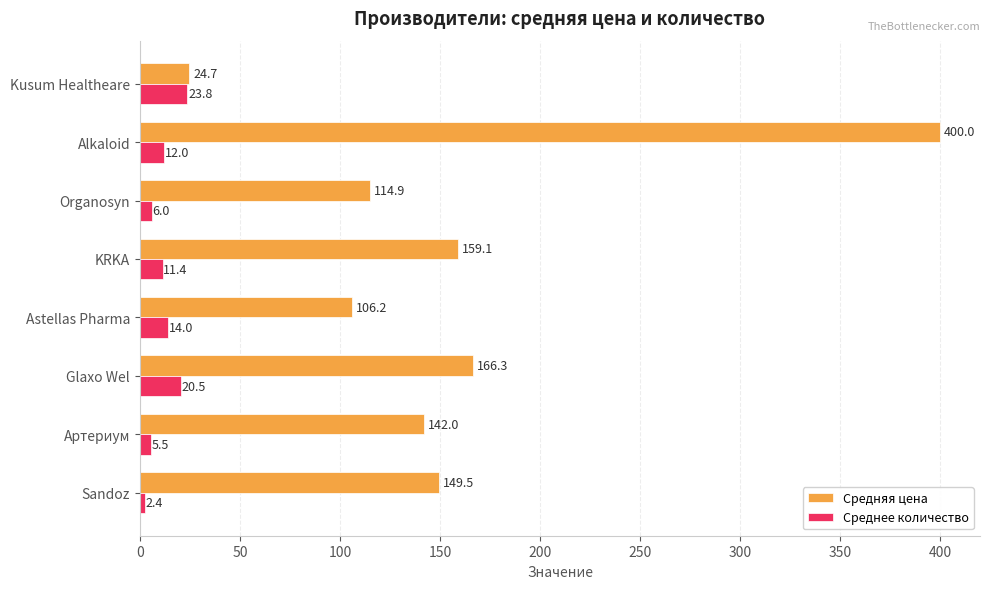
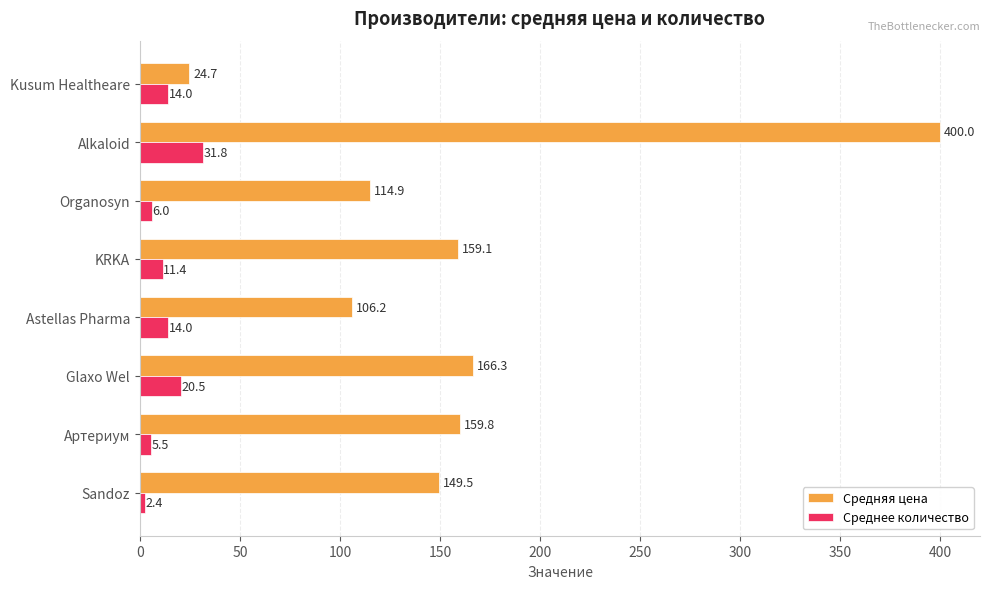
Среднее количество, Kusum Healtheare: 23.8 -> 14.0
Среднее количество, Alkaloid: 12.0 -> 31.8
Средняя цена, Артериум: 142.0 -> 159.8
